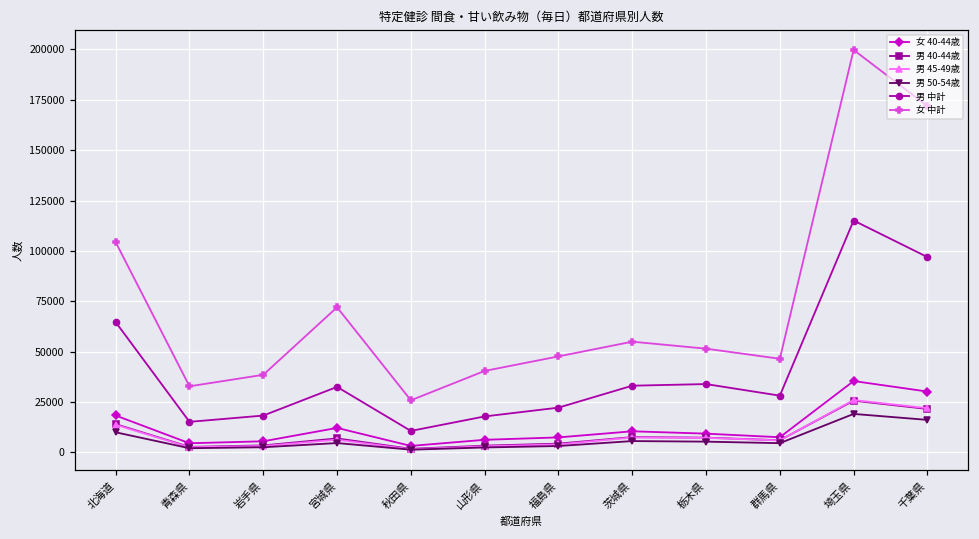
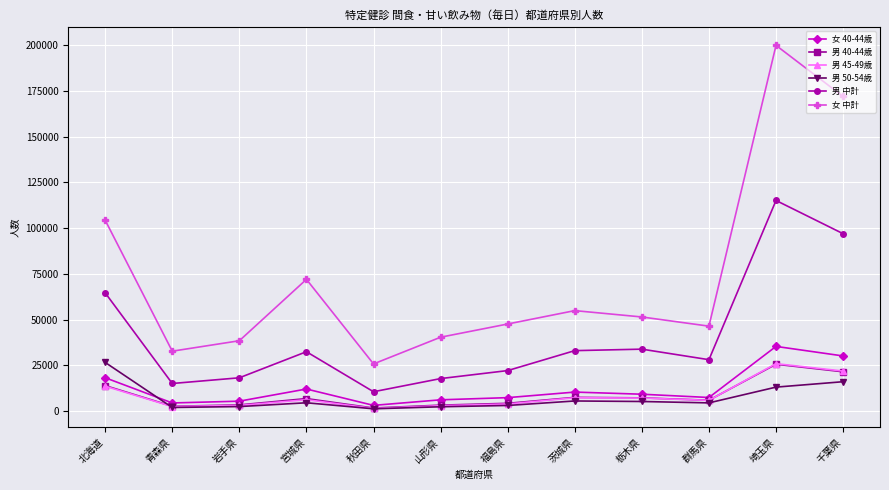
男 50-54歳, 北海道: 10000 -> 27000
男 50-54歳, 埼玉県: 19000 -> 13000
